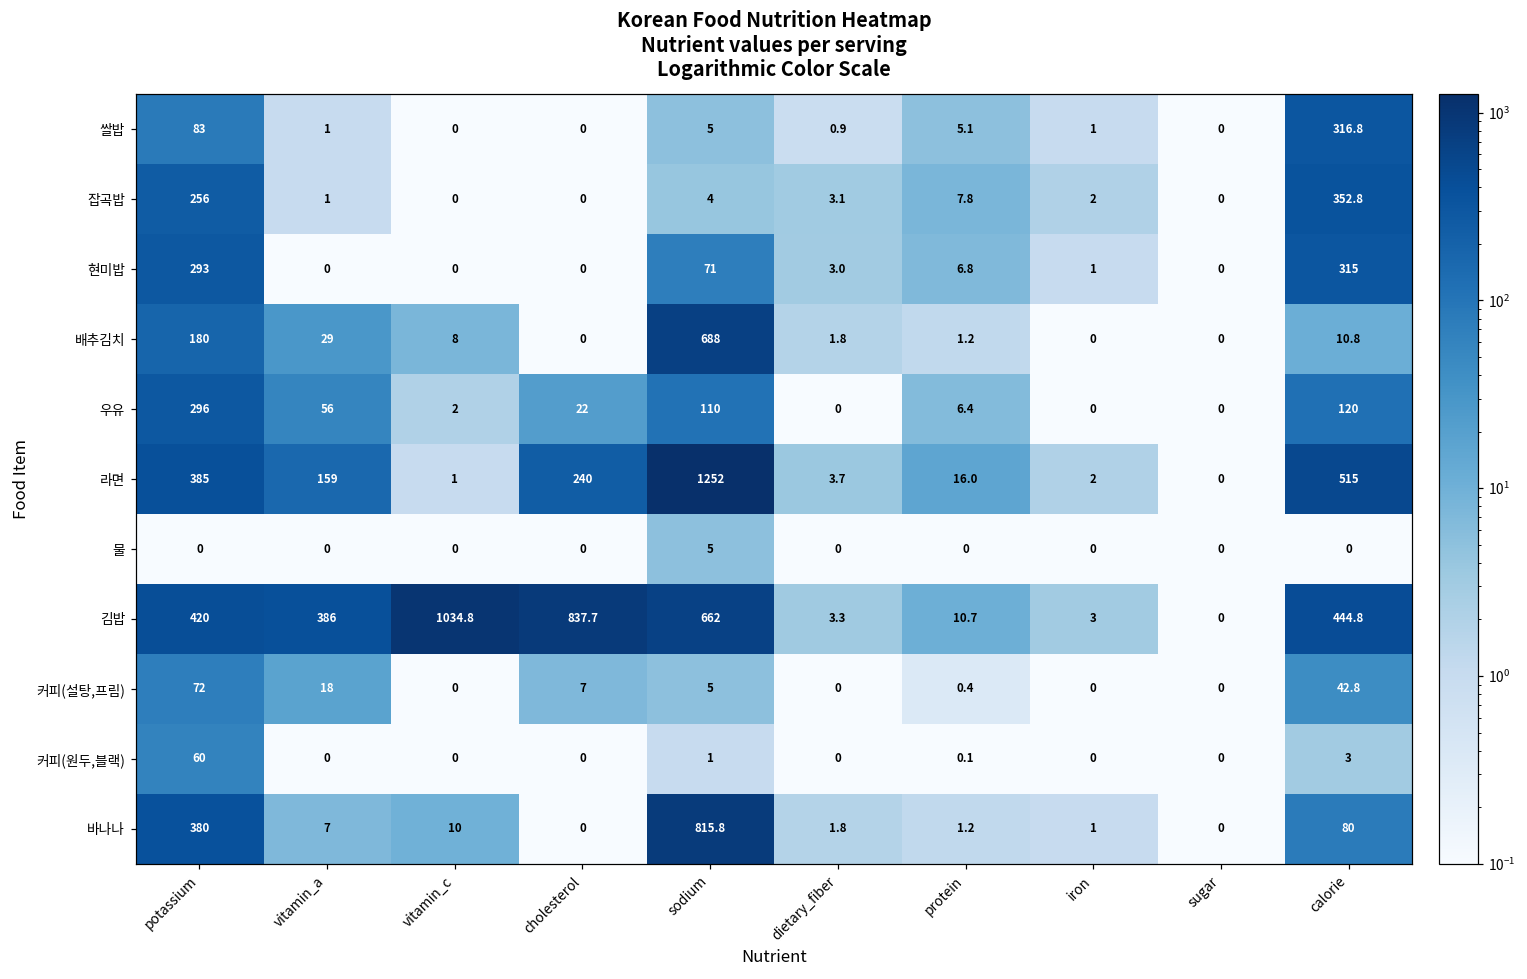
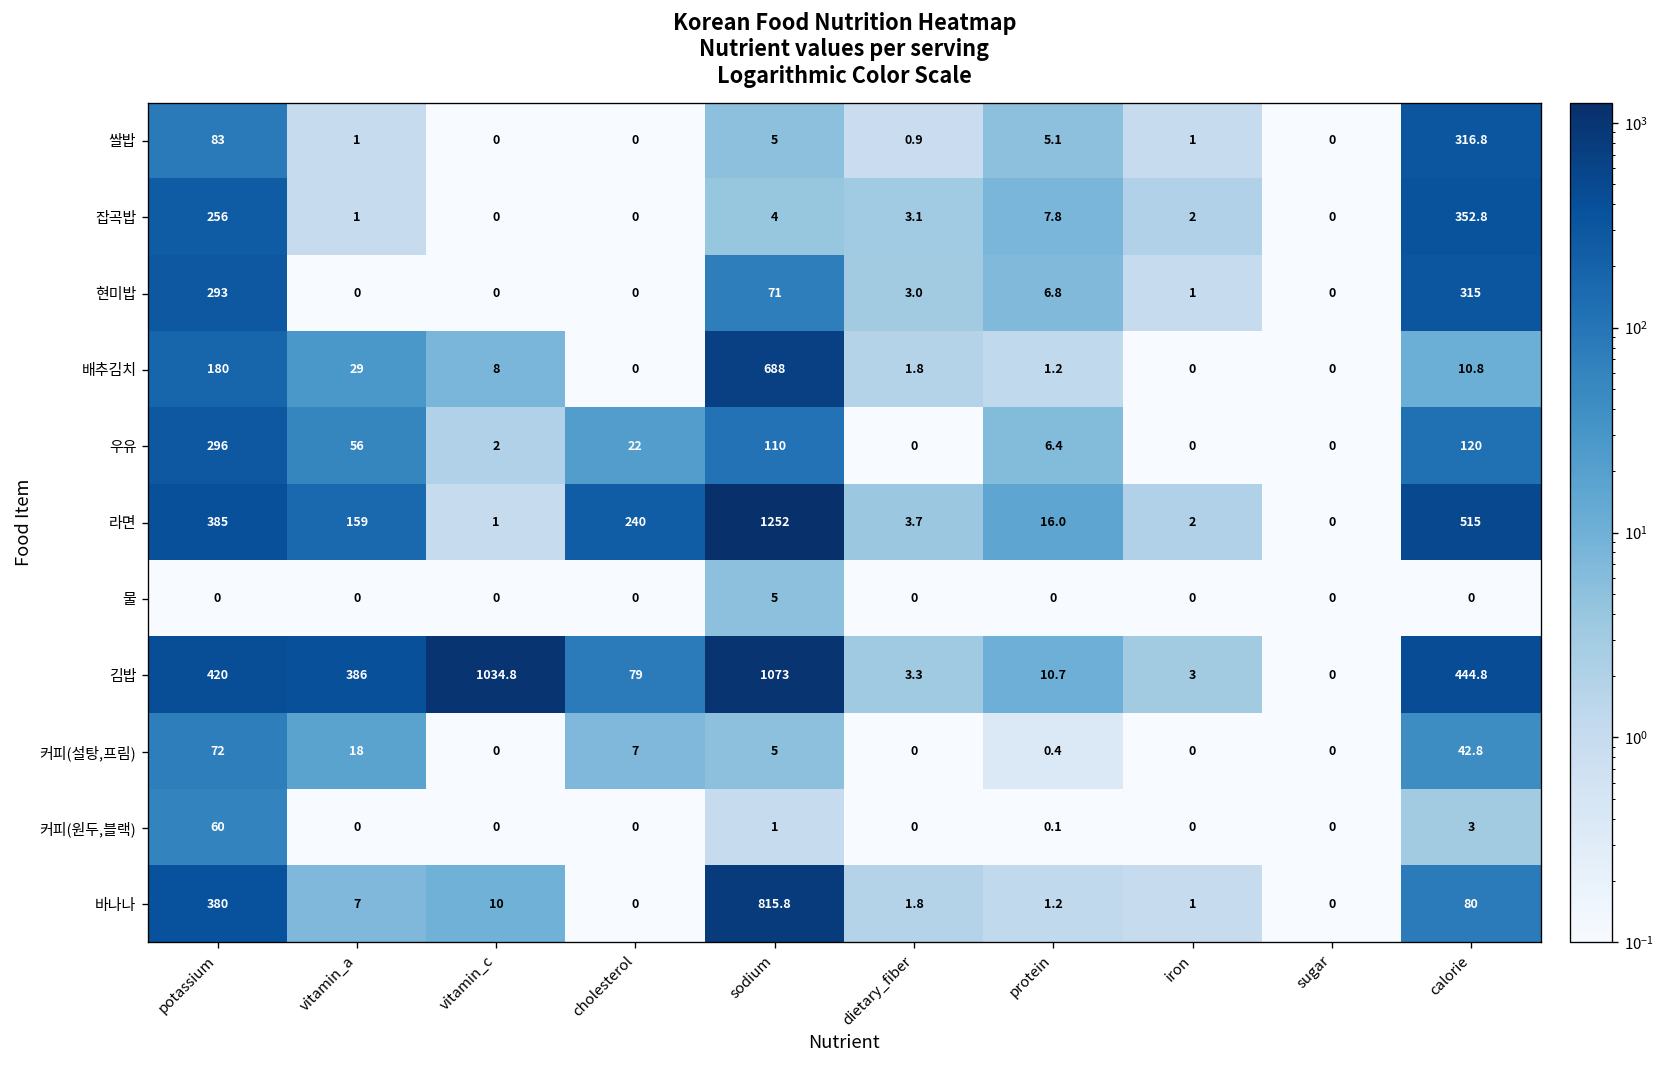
김밥, cholesterol: 837.7 -> 79
김밥, sodium: 662 -> 1073
